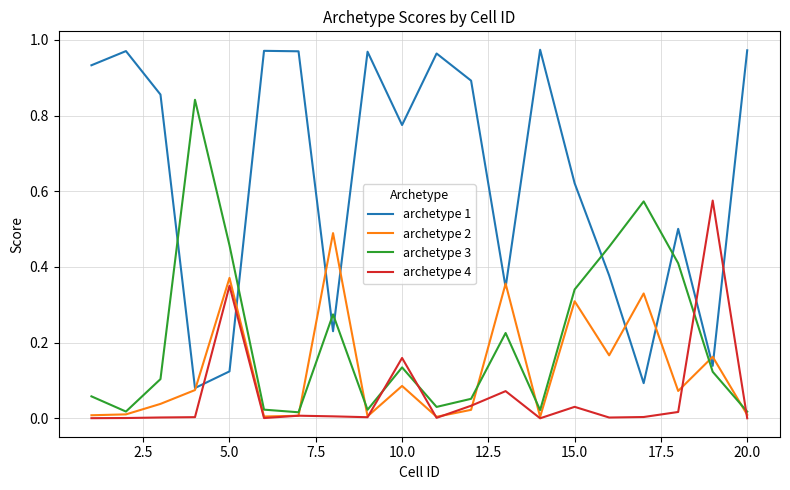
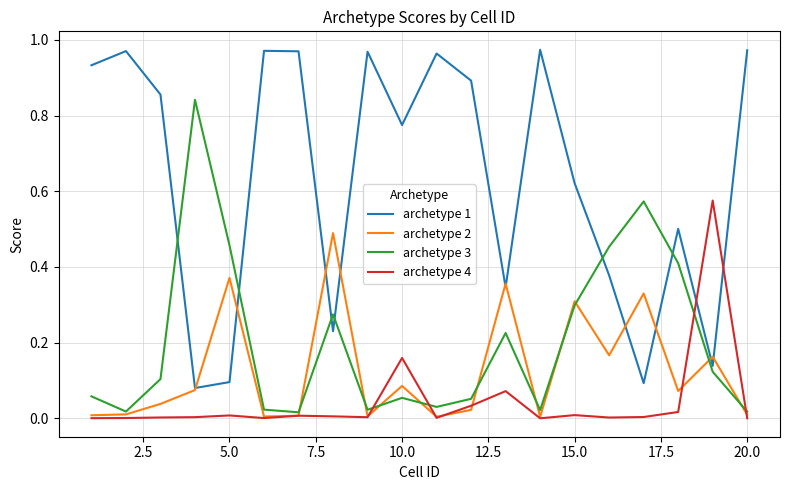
archetype 1, 5.0: 0.12 -> 0.10
archetype 4, 5.0: 0.35 -> 0.01
archetype 3, 10.0: 0.13 -> 0.05
archetype 3, 15.0: 0.34 -> 0.30
archetype 4, 15.0: 0.03 -> 0.01
